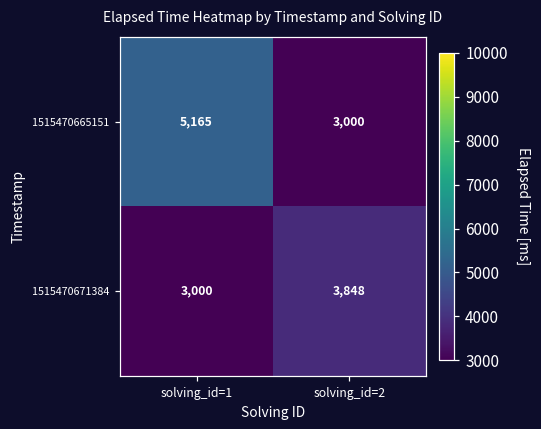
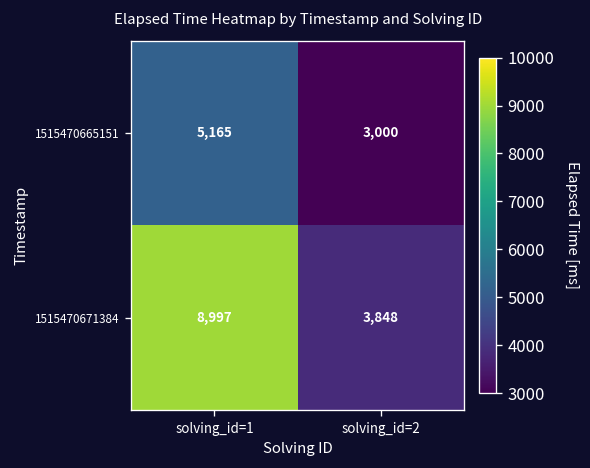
1515470671384, solving_id=1: 3,000 -> 8,997
